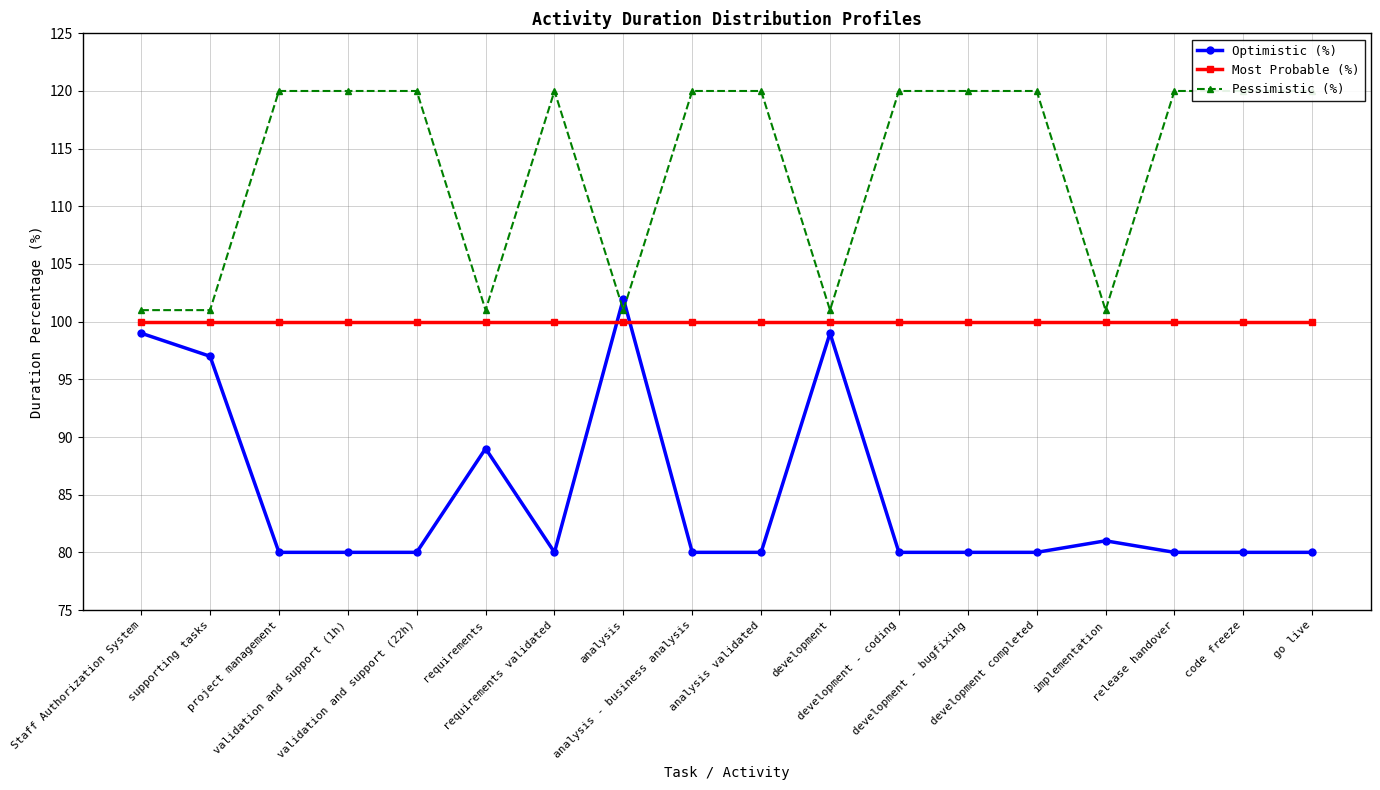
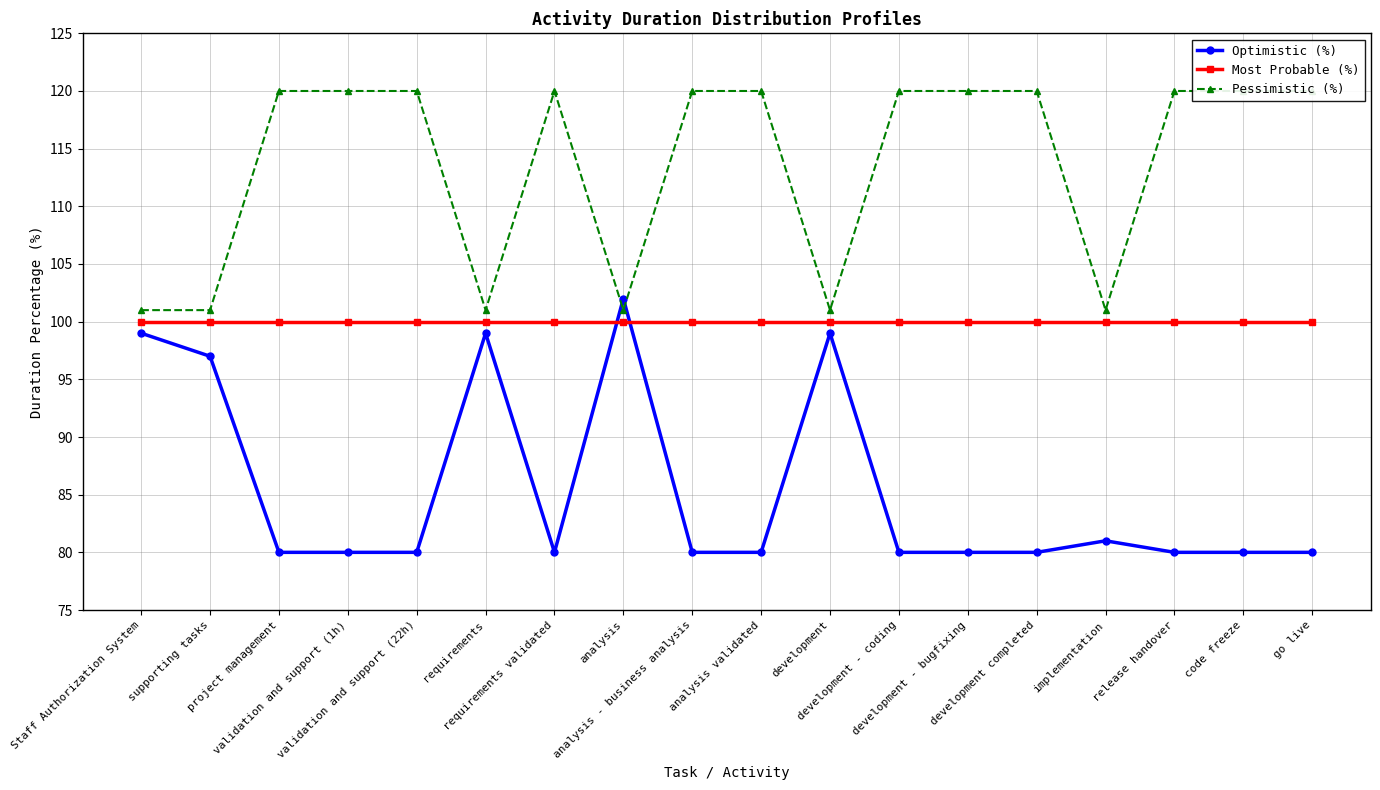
Optimistic (%), requirements: 89 -> 99
